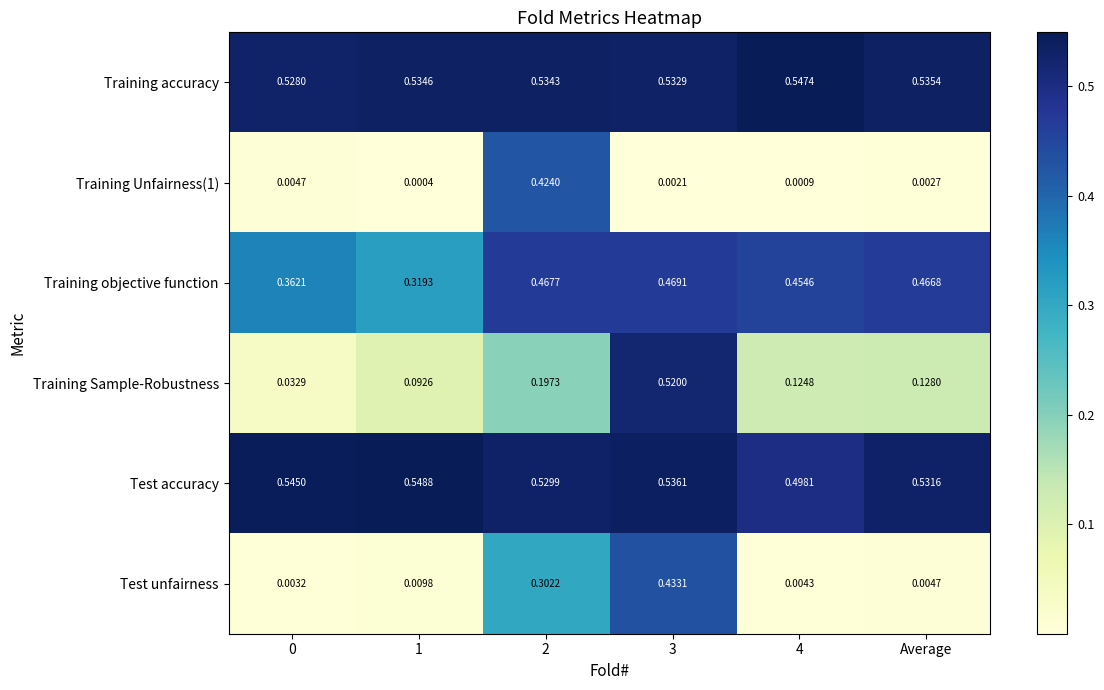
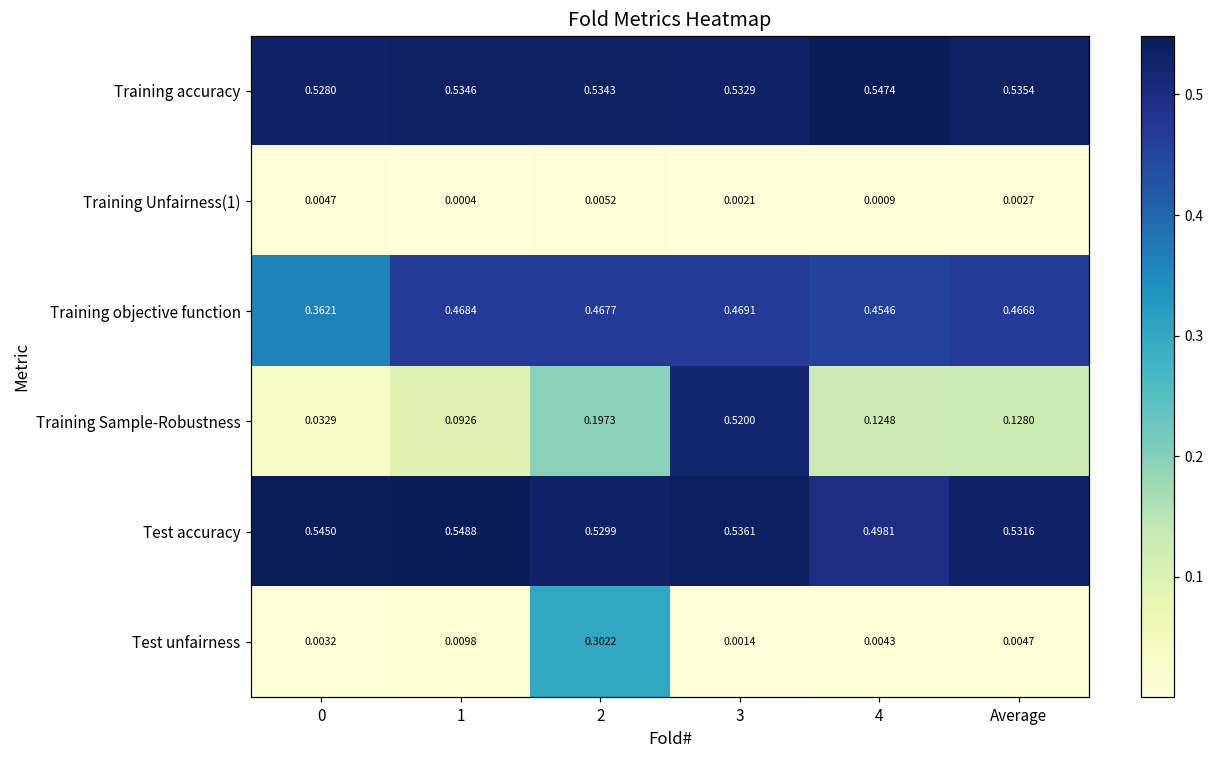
Training Unfairness(1), 2: 0.4240 -> 0.0052
Training objective function, 1: 0.3193 -> 0.4684
Test unfairness, 3: 0.4331 -> 0.0014
